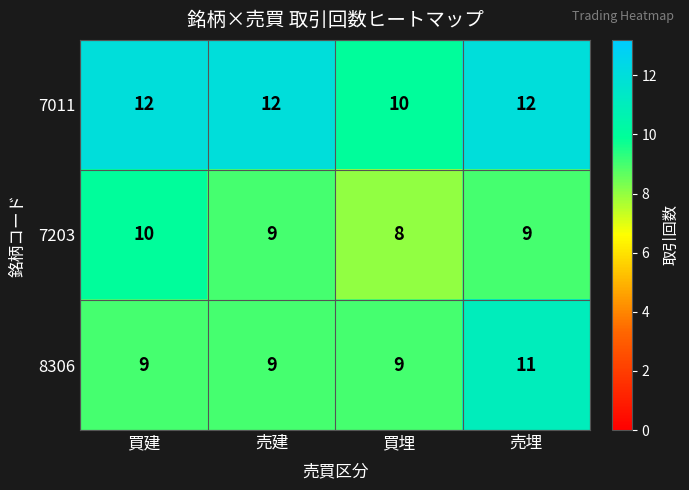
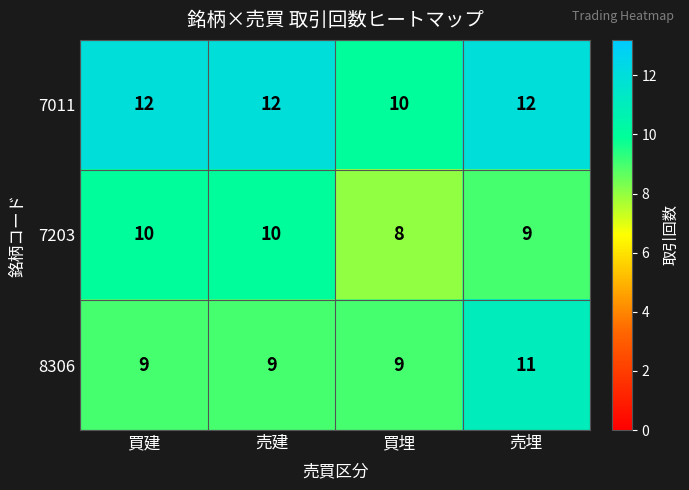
7203, 売建: 9 -> 10
